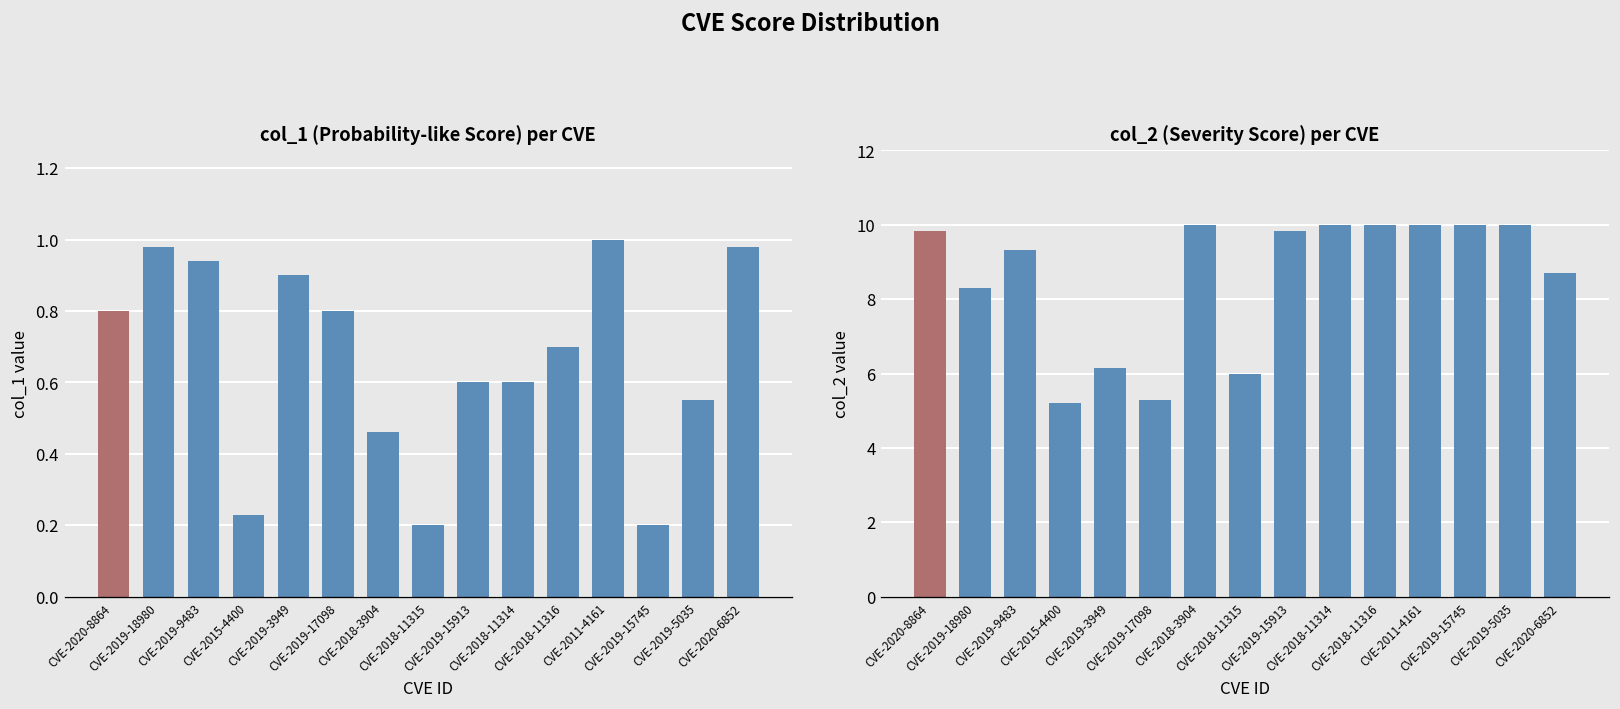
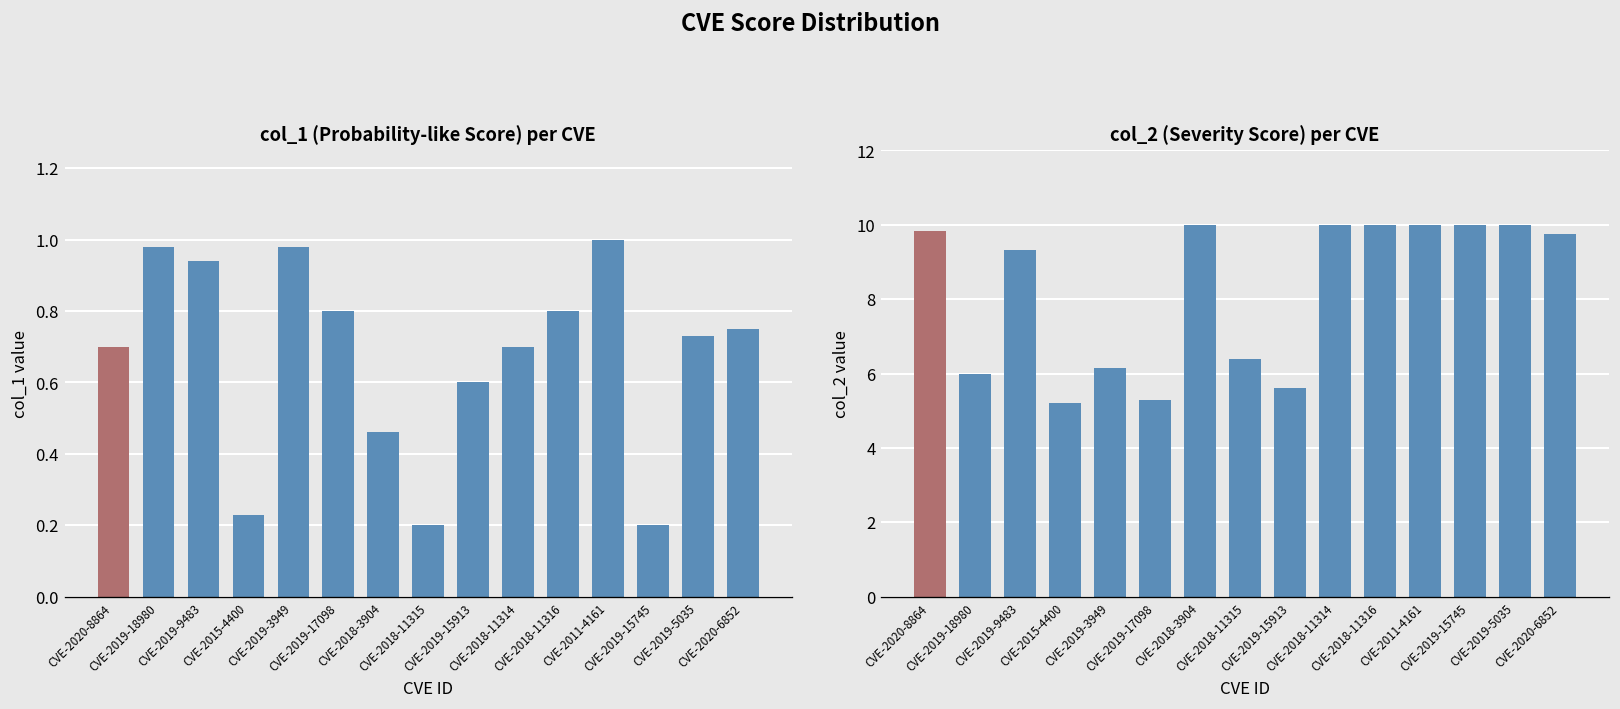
col_1 (Probability-like Score) per CVE, CVE-2020-8864: 0.8 -> 0.7
col_1 (Probability-like Score) per CVE, CVE-2019-3949: 0.90 -> 0.98
col_1 (Probability-like Score) per CVE, CVE-2018-11314: 0.6 -> 0.7
col_1 (Probability-like Score) per CVE, CVE-2018-11316: 0.7 -> 0.8
col_1 (Probability-like Score) per CVE, CVE-2019-5035: 0.55 -> 0.73
col_1 (Probability-like Score) per CVE, CVE-2020-6852: 0.98 -> 0.75
col_2 (Severity Score) per CVE, CVE-2019-18980: 8.3 -> 6.0
col_2 (Severity Score) per CVE, CVE-2018-11315: 6.0 -> 6.4
col_2 (Severity Score) per CVE, CVE-2019-15913: 9.8 -> 5.6
col_2 (Severity Score) per CVE, CVE-2020-6852: 8.7 -> 9.8
